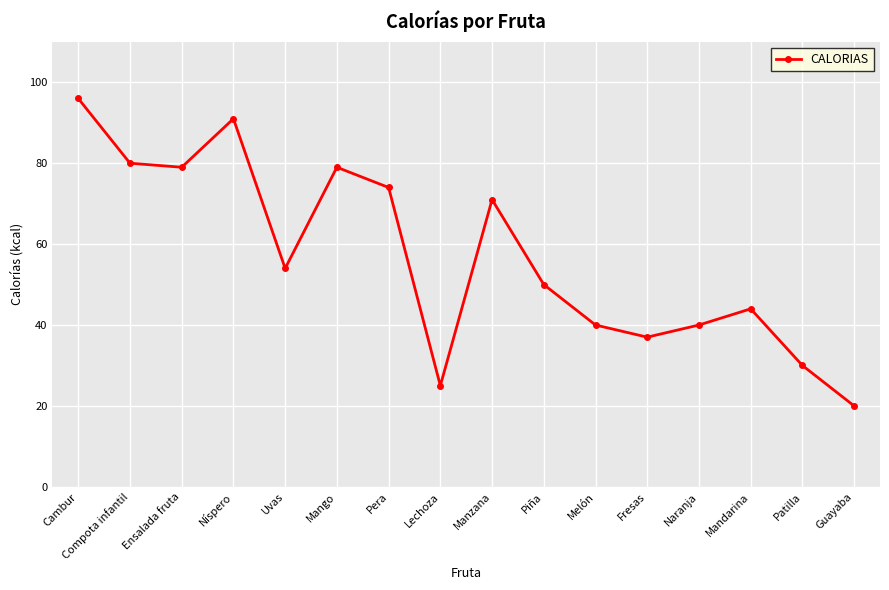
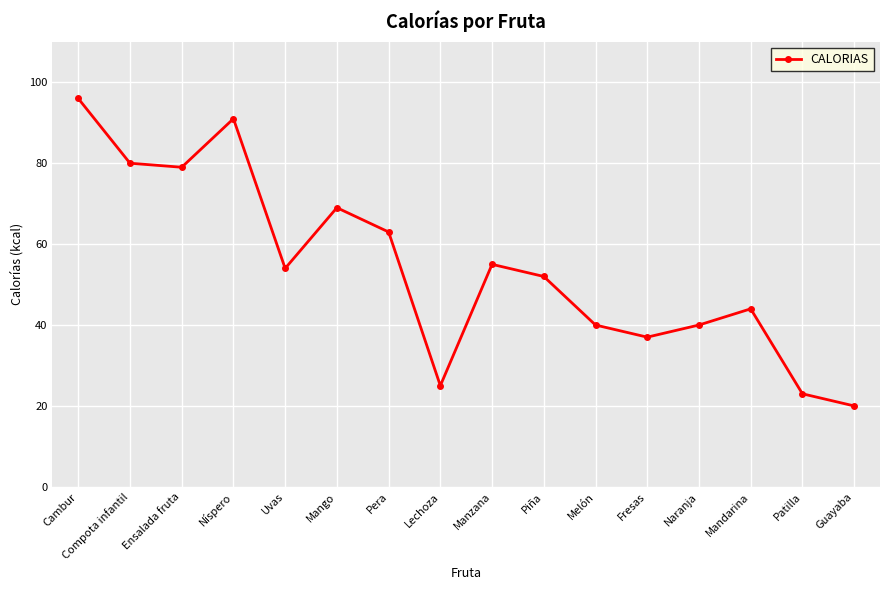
Mango: 79 -> 69
Pera: 74 -> 63
Manzana: 71 -> 55
Piña: 50 -> 52
Patilla: 30 -> 23
